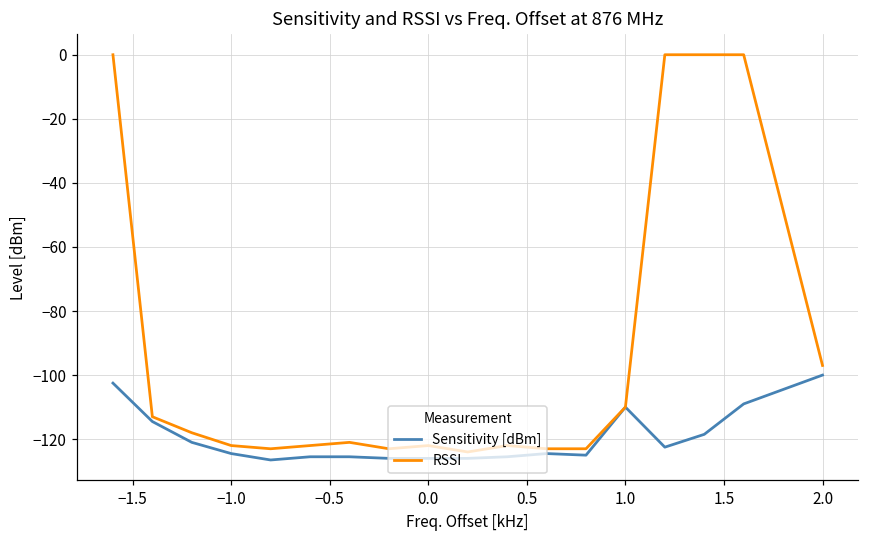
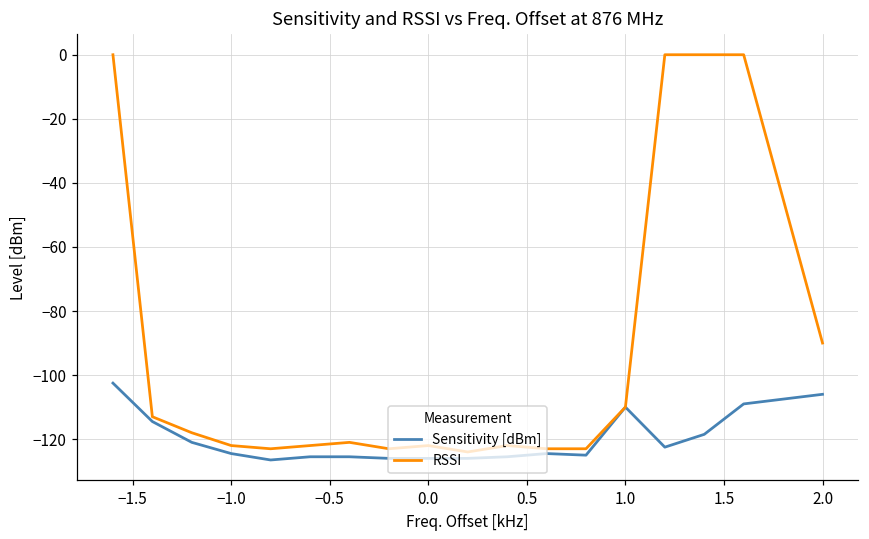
Sensitivity [dBm], 2.0: -100 -> -106
RSSI, 2.0: -97 -> -90
